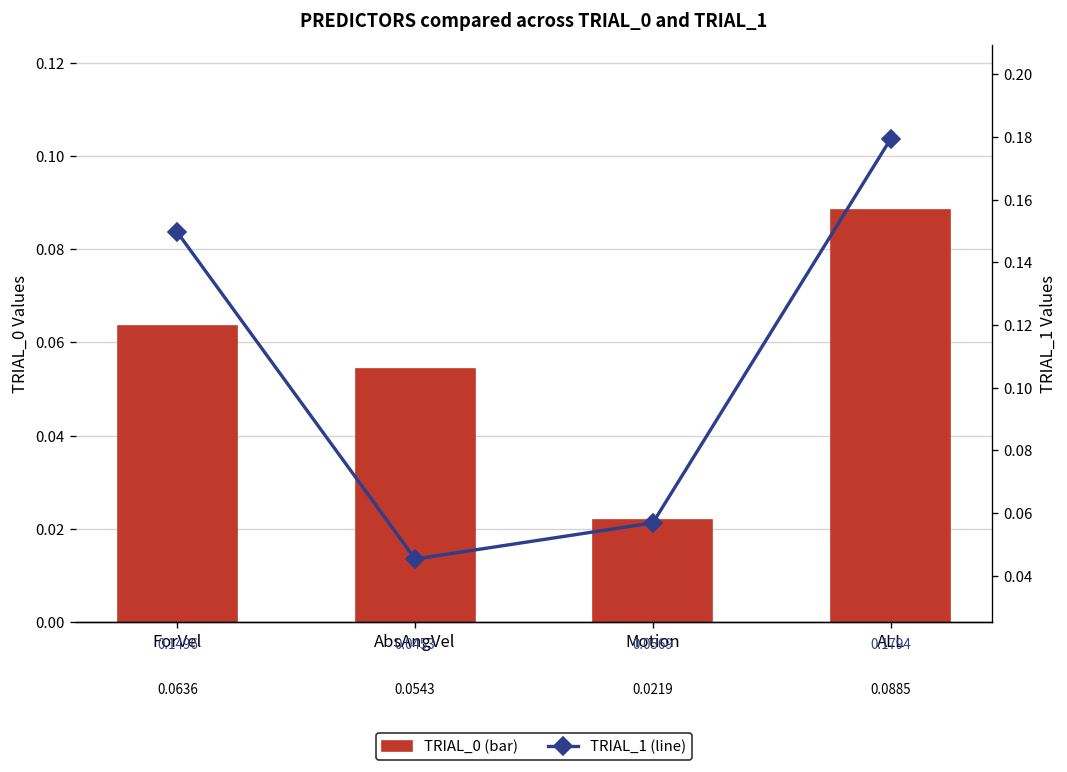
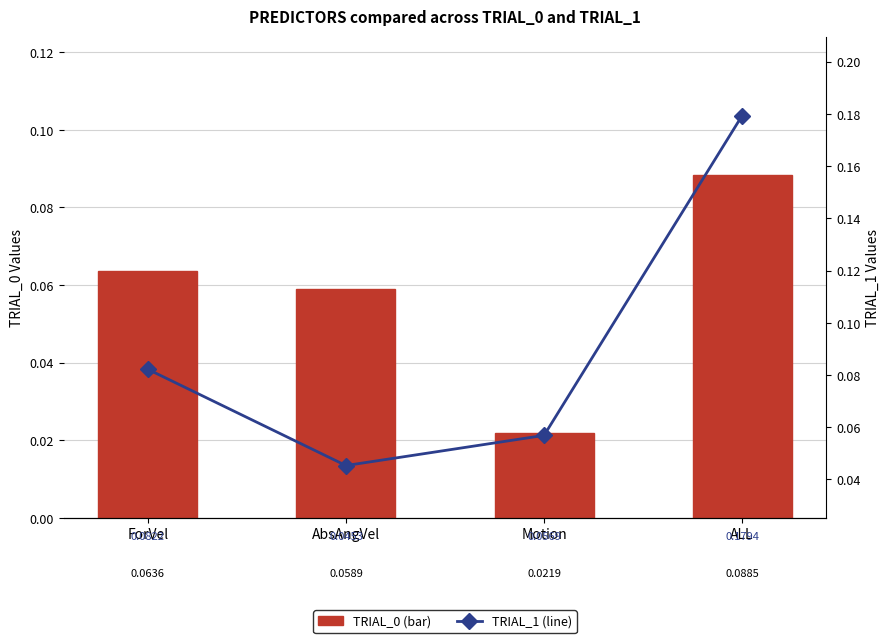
TRIAL_0 (bar), AbsAngVel: 0.0543 -> 0.0589
TRIAL_1 (line), ForVel: 0.1496 -> 0.0822
